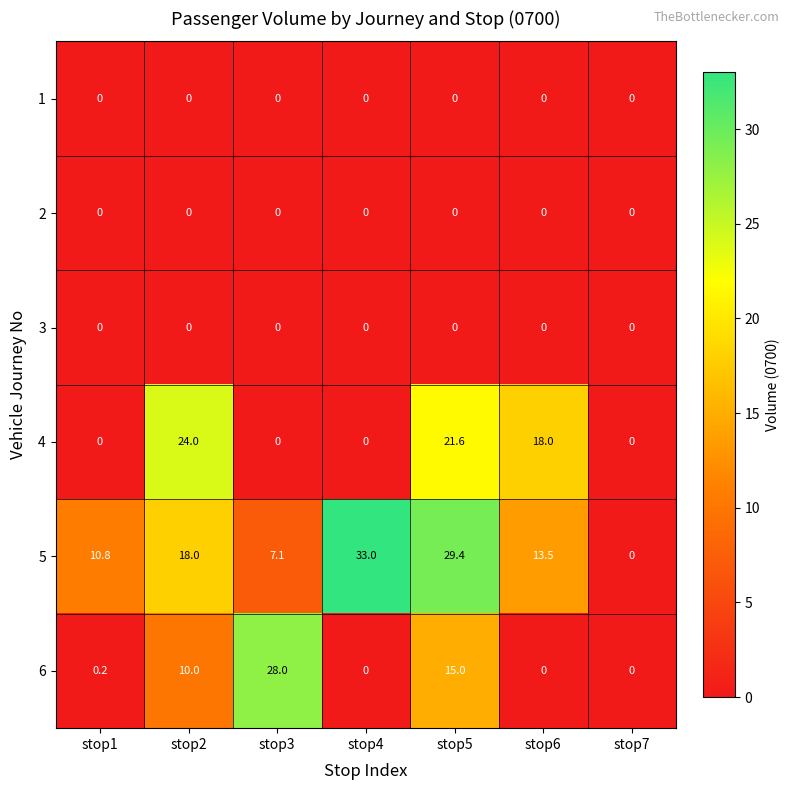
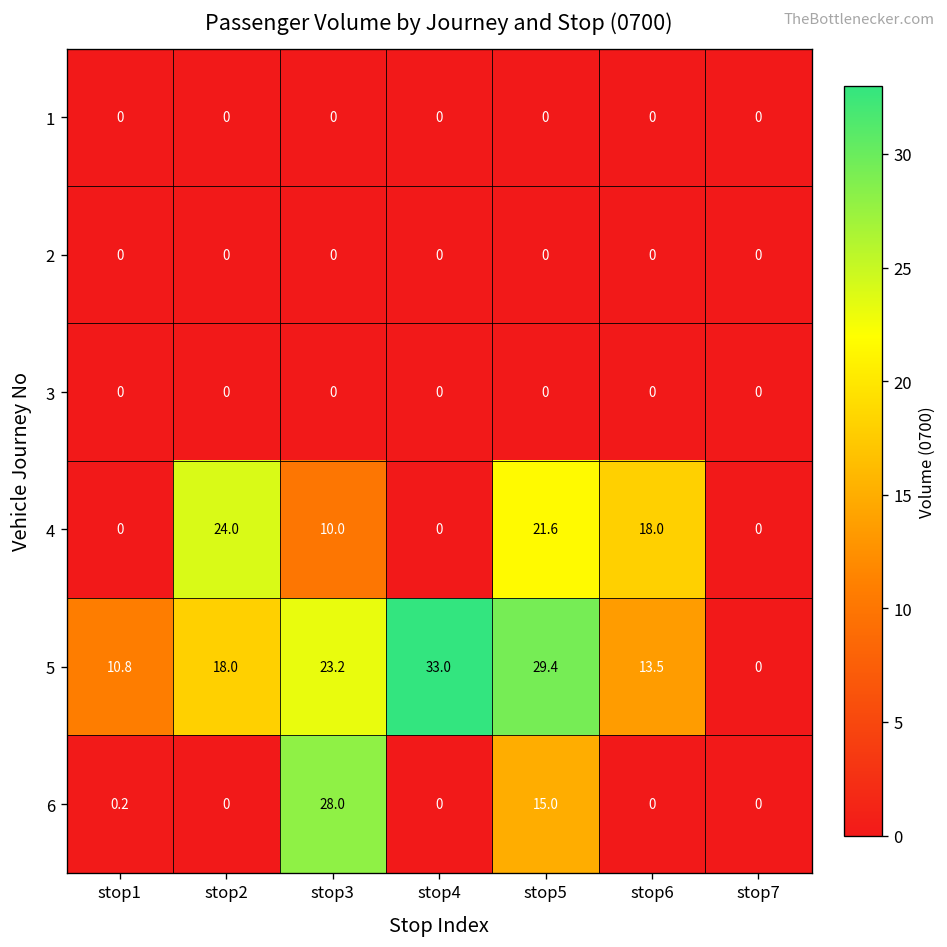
4, stop3: 0 -> 10.0
5, stop3: 7.1 -> 23.2
6, stop2: 10.0 -> 0
